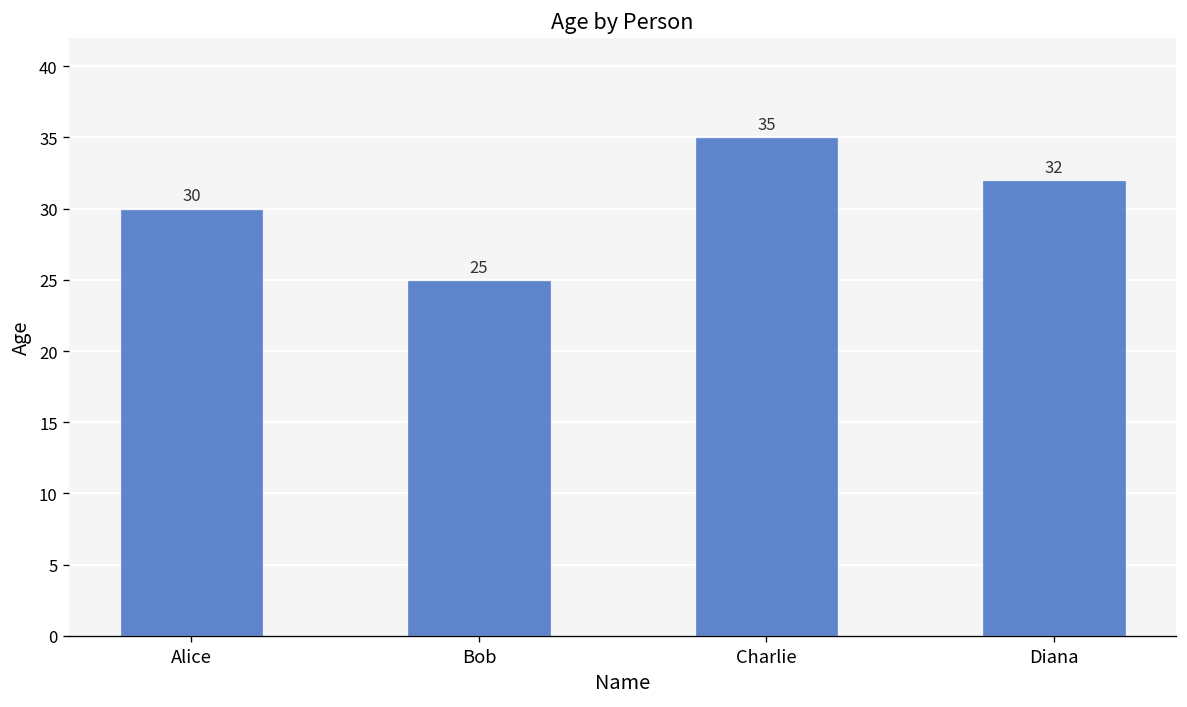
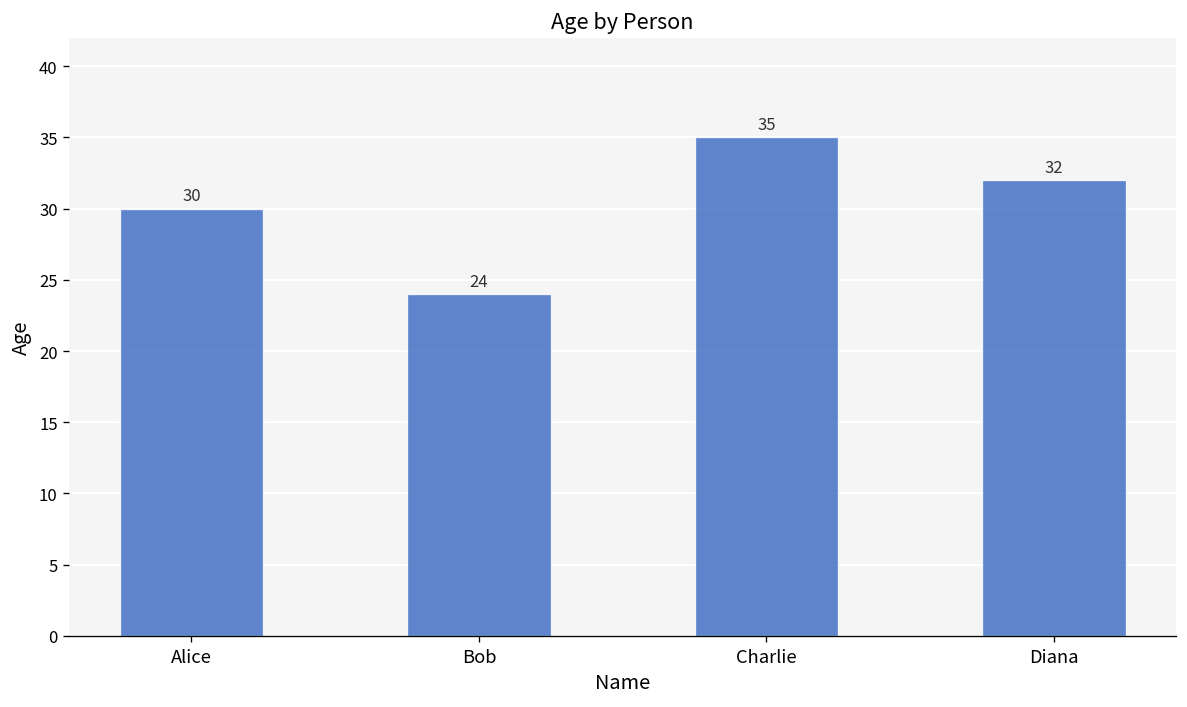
Bob: 25 -> 24
